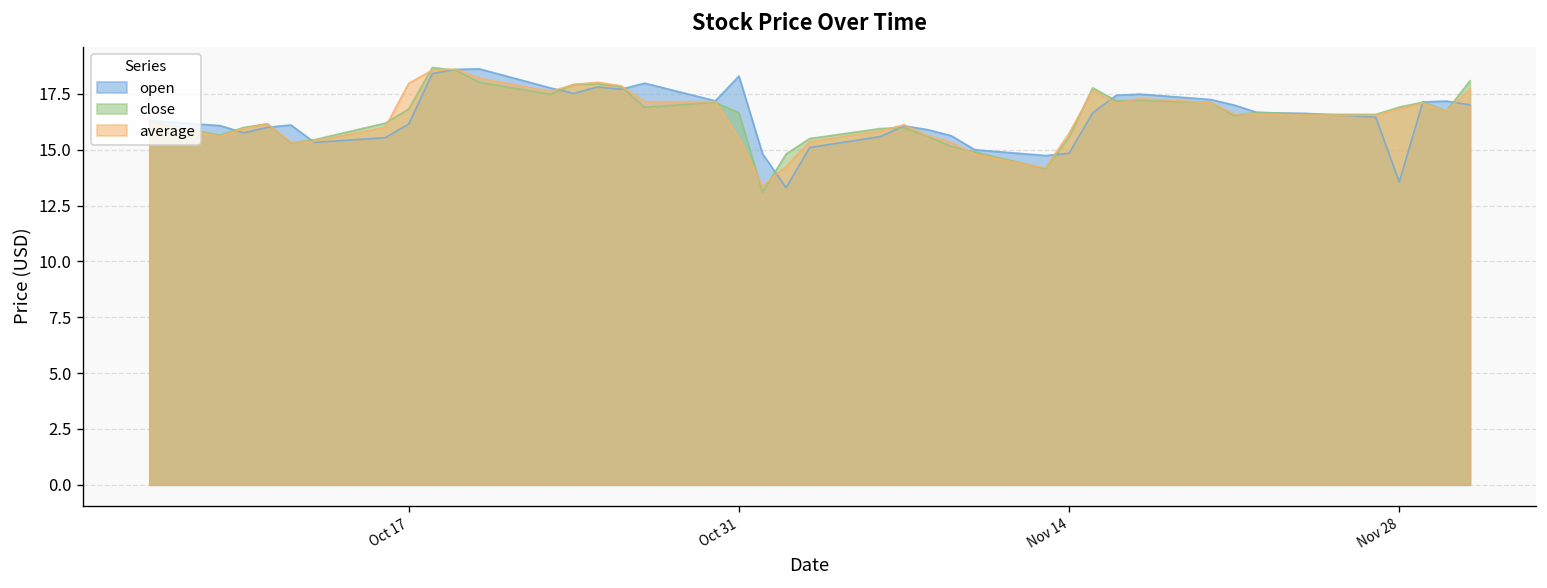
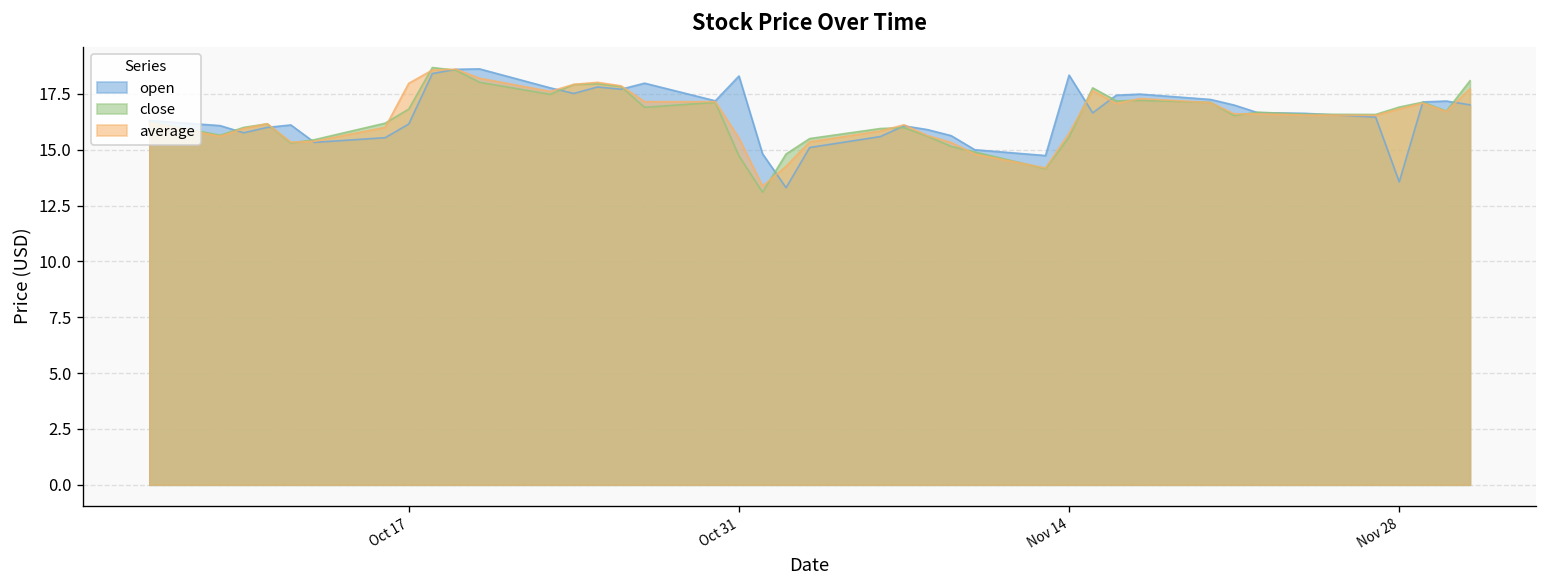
close, Oct 31: 16.7 -> 14.7
open, Nov 14: 14.8 -> 18.3
